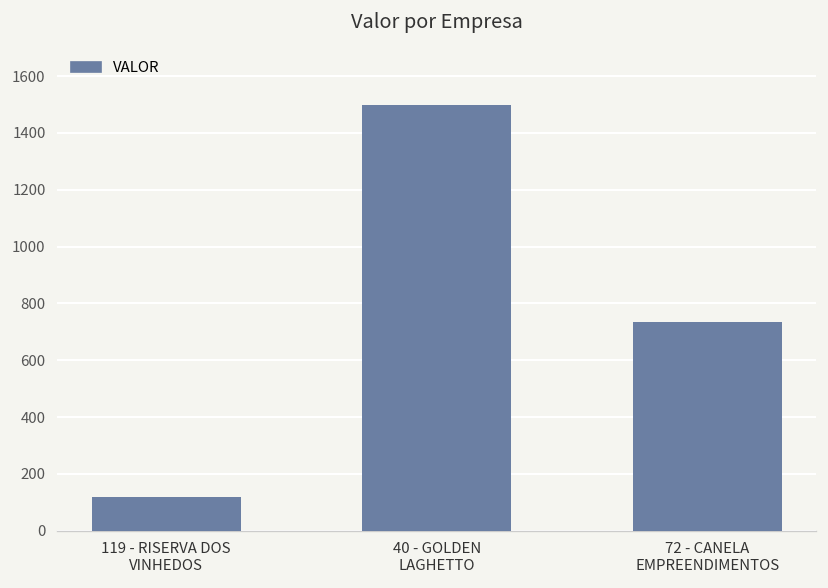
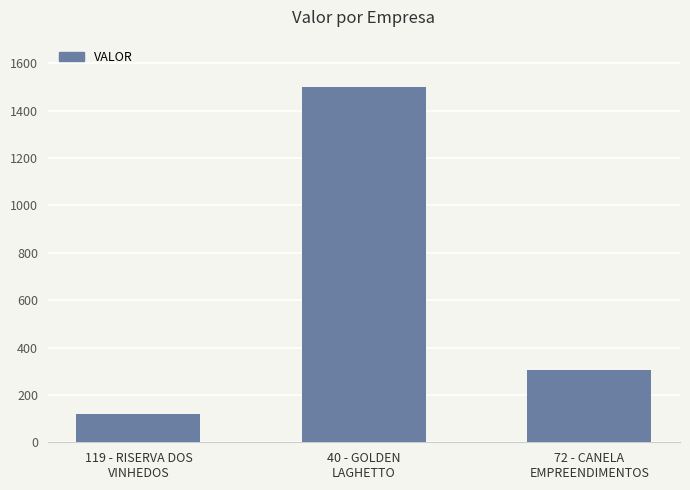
72 - CANELA EMPREENDIMENTOS: 740 -> 300
